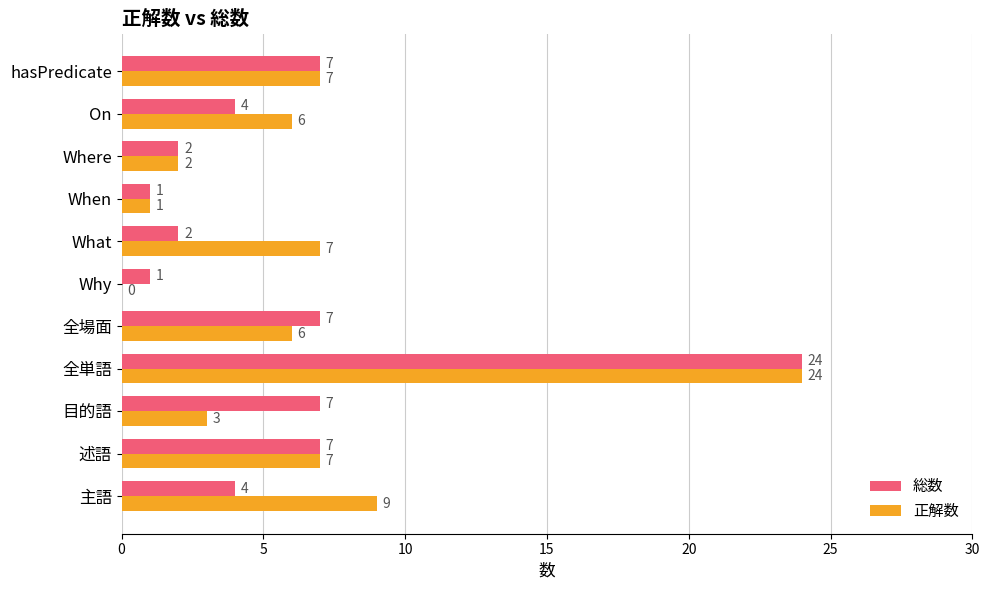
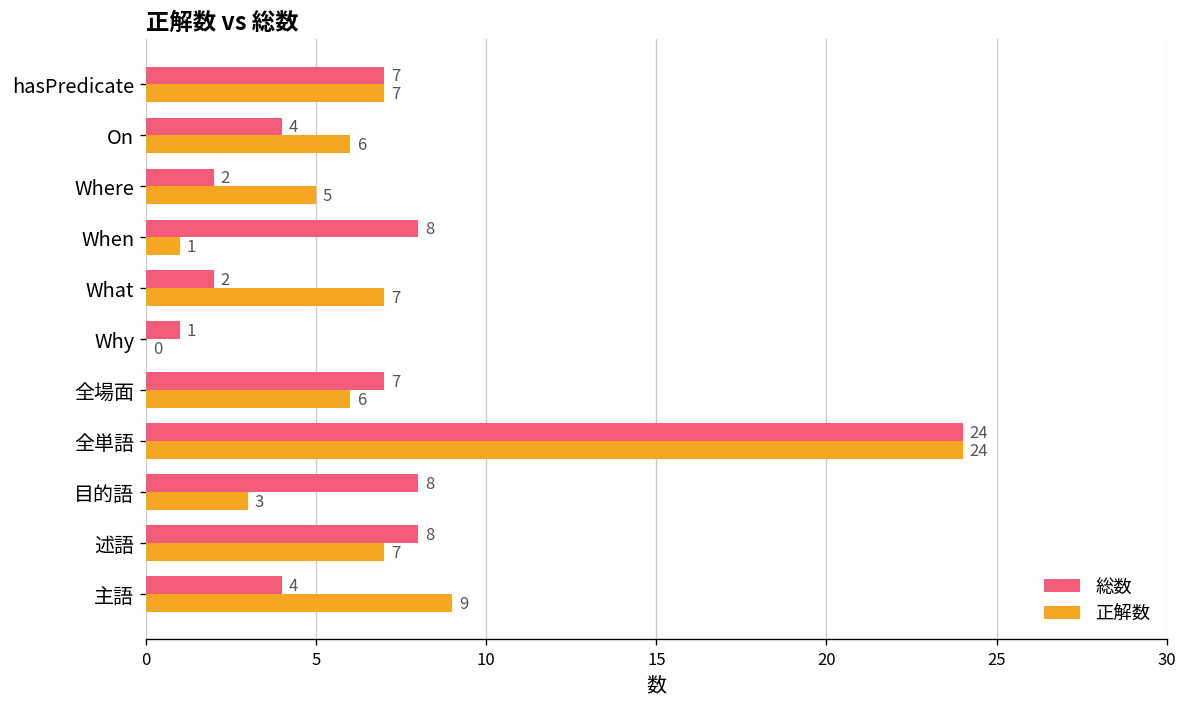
正解数, Where: 2 -> 5
総数, When: 1 -> 8
総数, 目的語: 7 -> 8
総数, 述語: 7 -> 8
